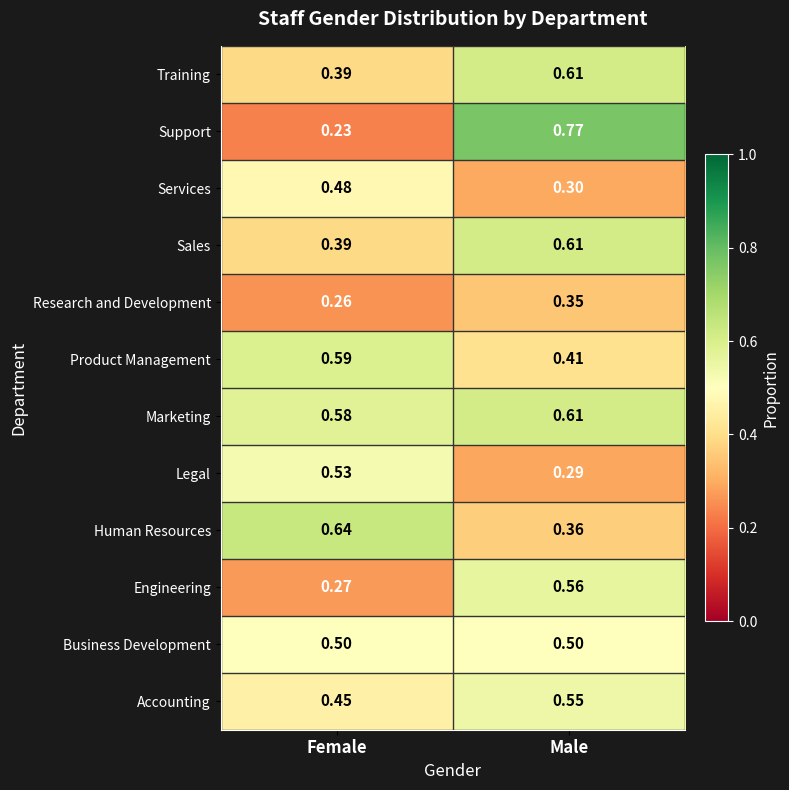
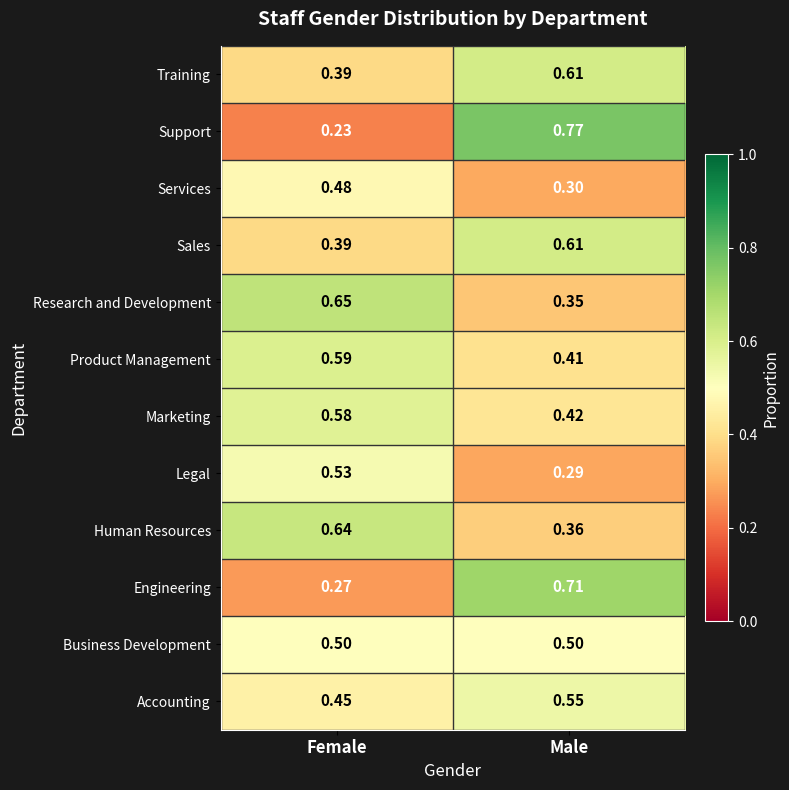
Research and Development, Female: 0.26 -> 0.65
Marketing, Male: 0.61 -> 0.42
Engineering, Male: 0.56 -> 0.71
